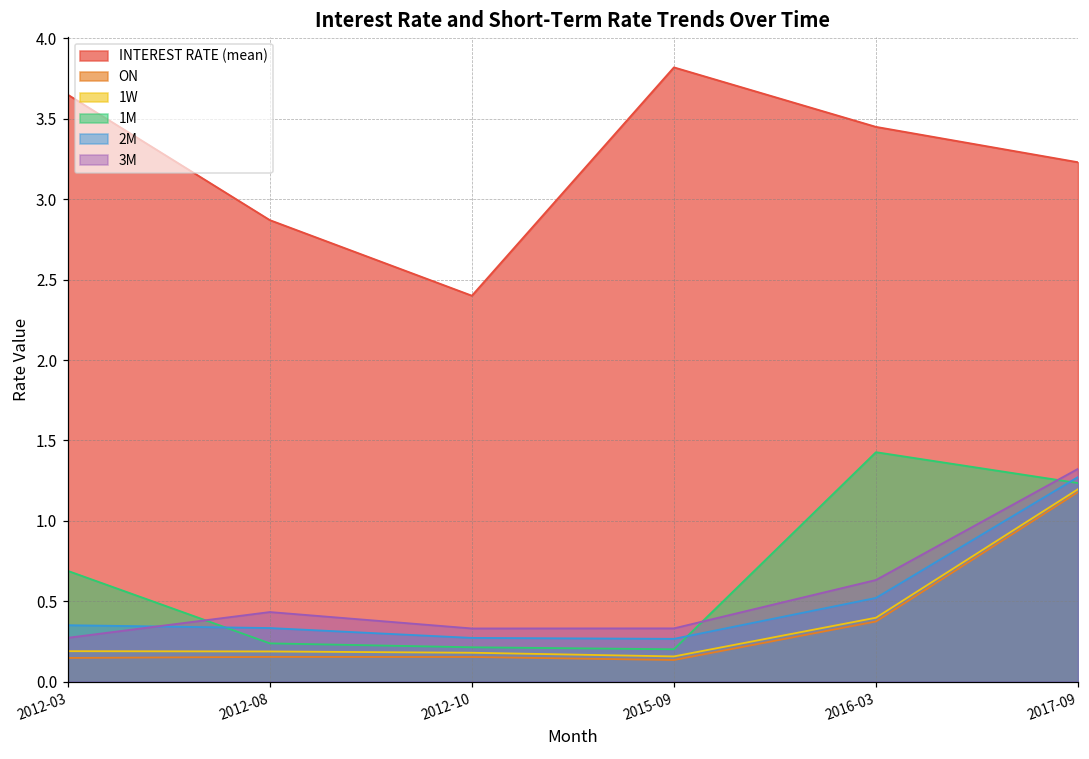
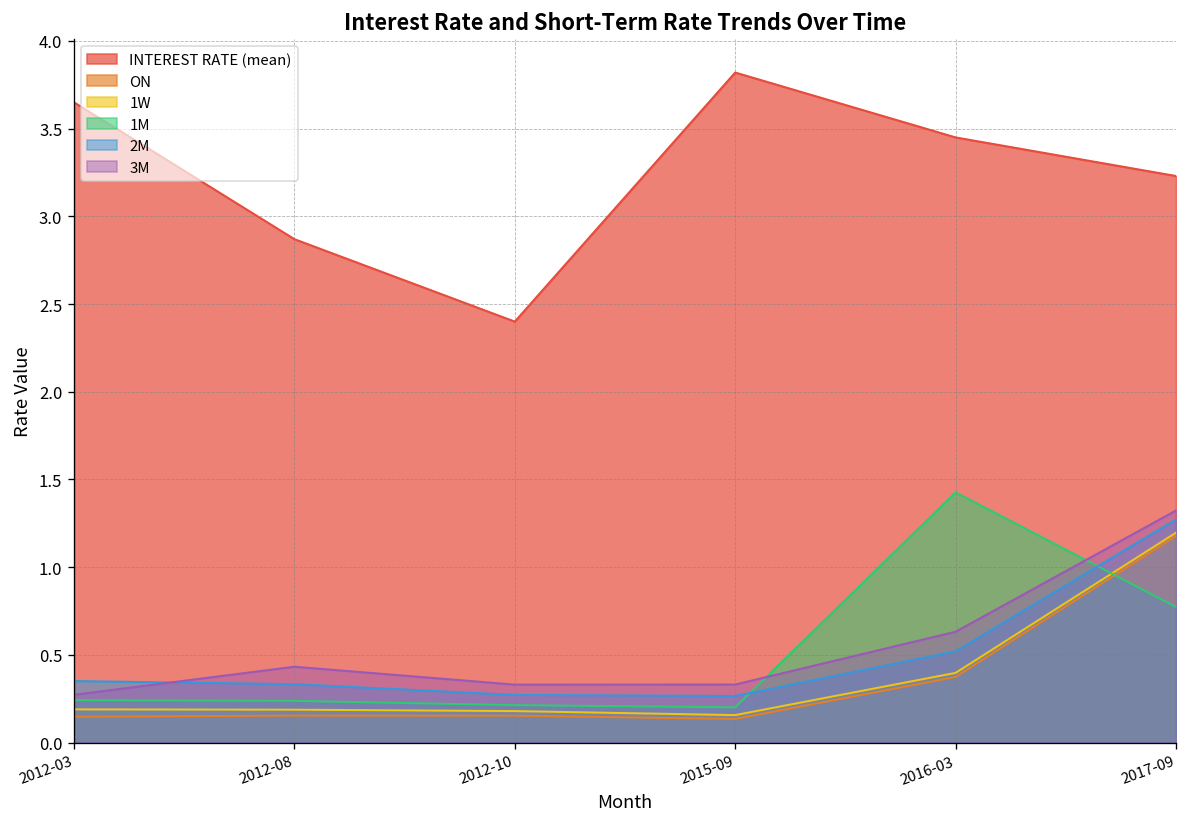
1M, 2012-03: 0.69 -> 0.24
1M, 2017-09: 1.23 -> 0.77
